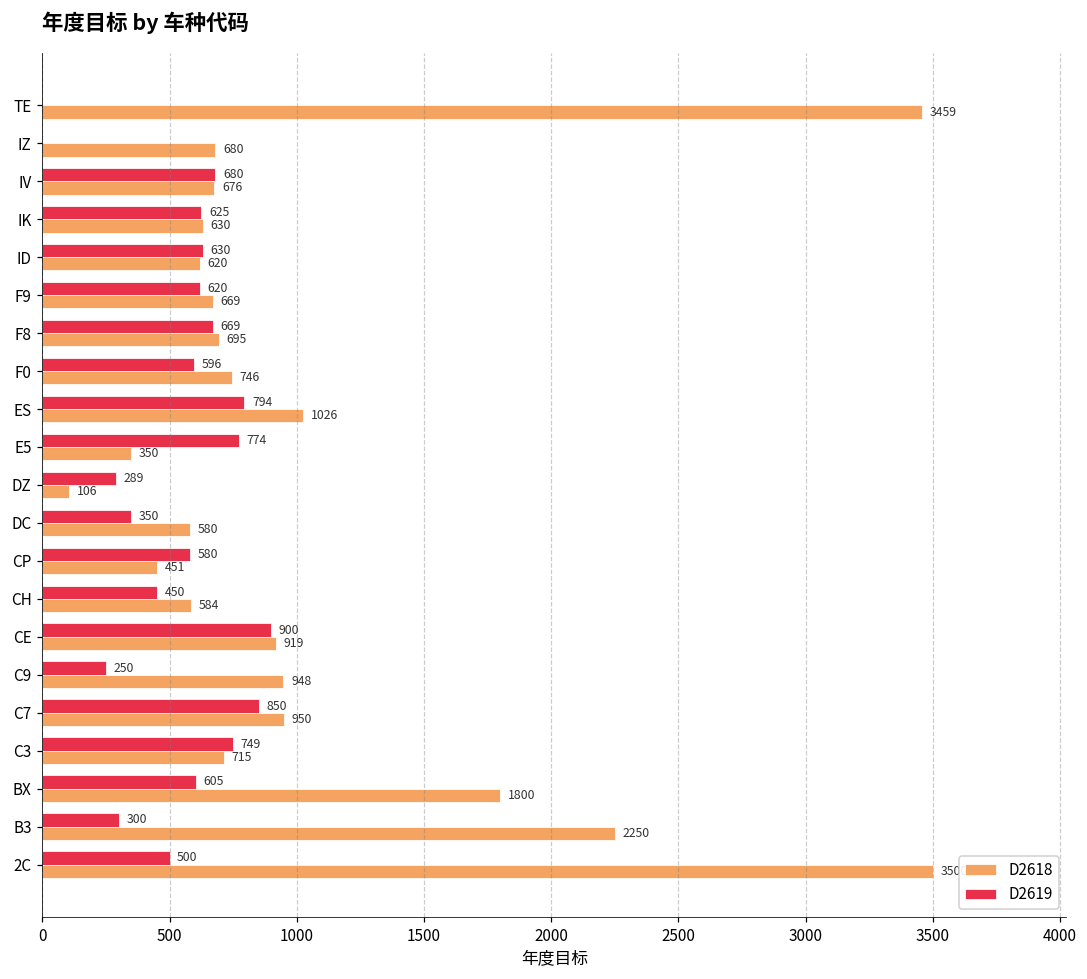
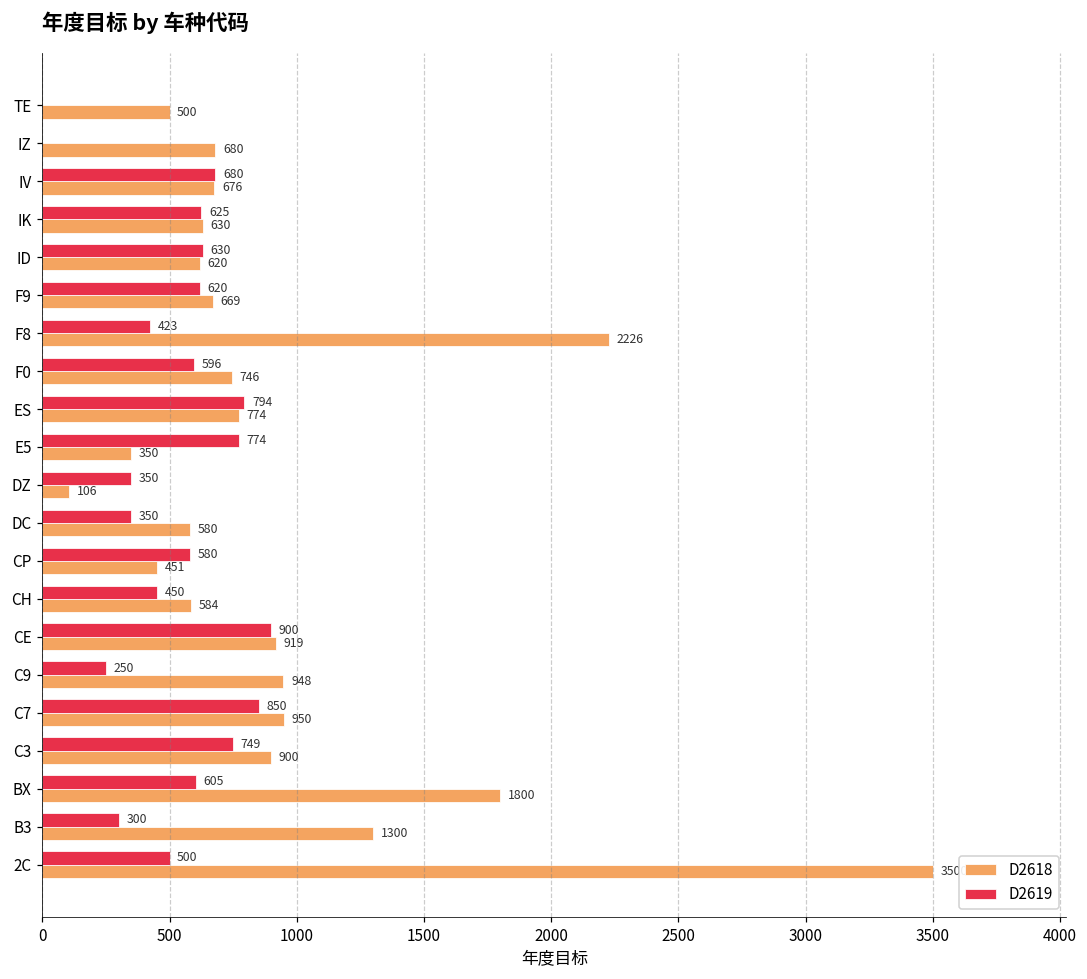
D2618, TE: 3459 -> 500
D2619, F8: 669 -> 423
D2618, F8: 695 -> 2226
D2618, ES: 1026 -> 774
D2619, DZ: 289 -> 350
D2618, C3: 715 -> 900
D2618, B3: 2250 -> 1300
